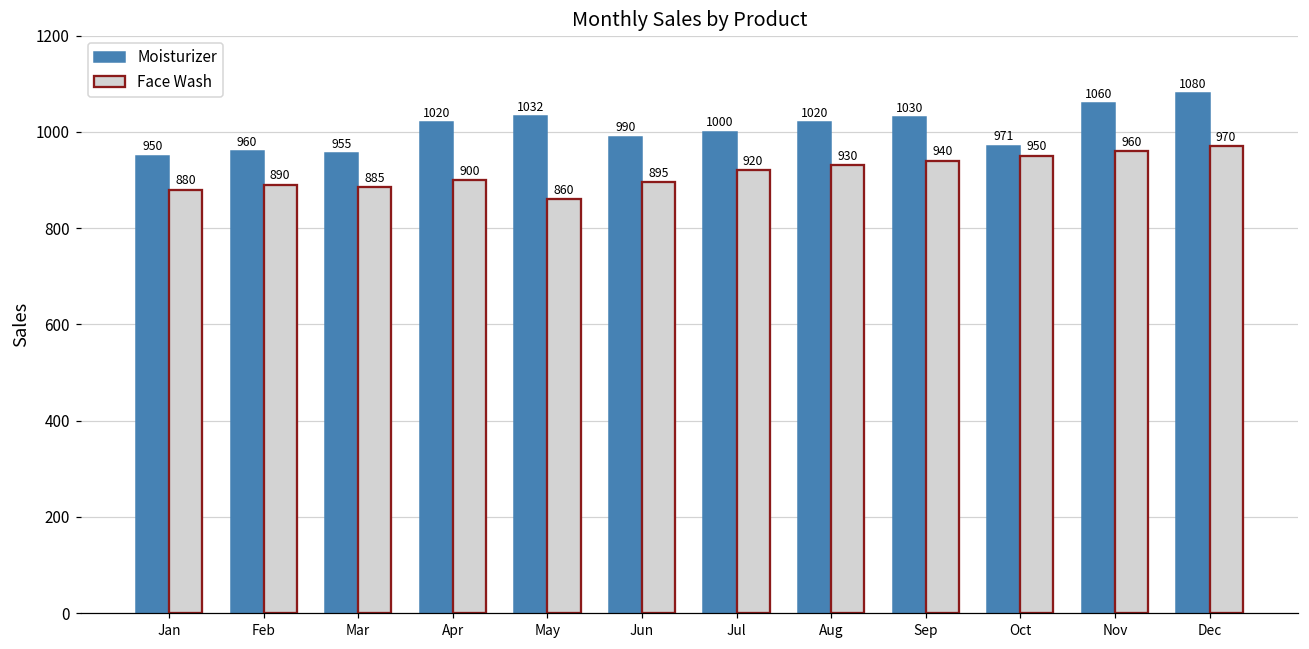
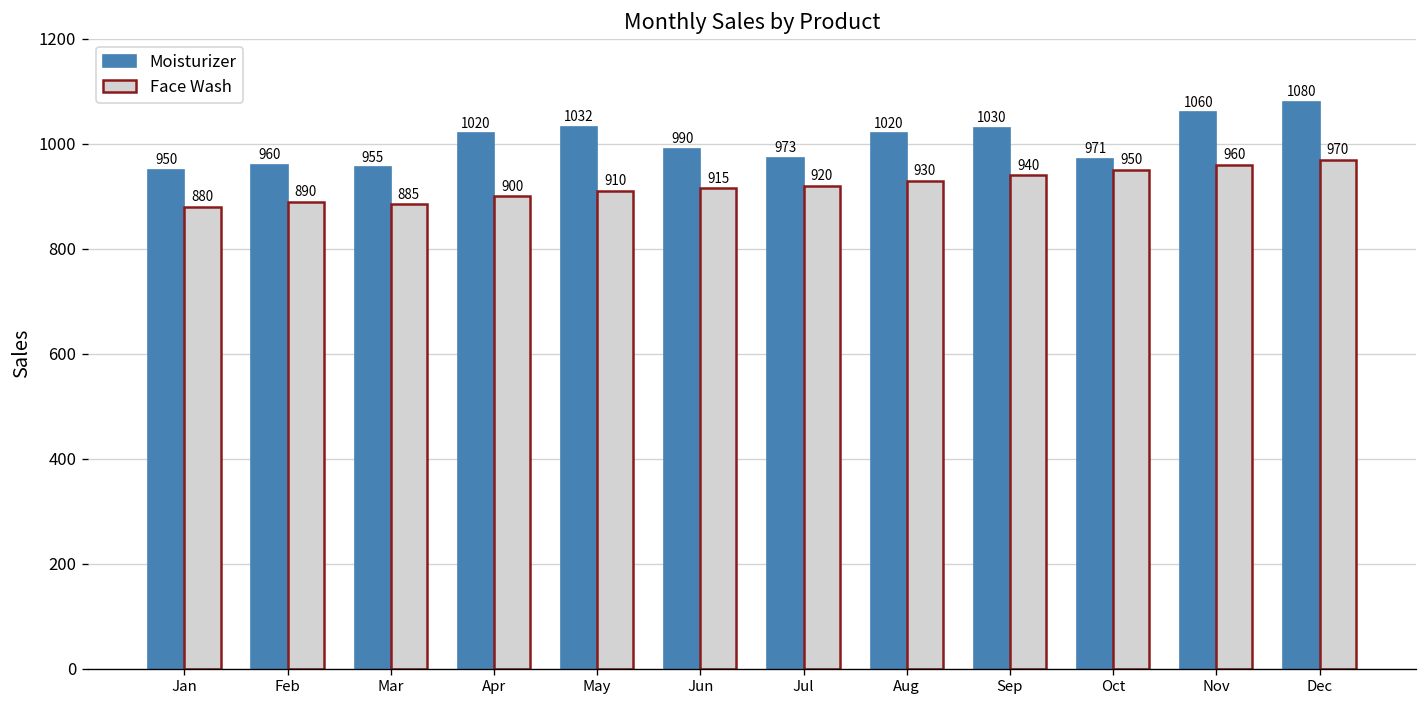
Face Wash, May: 860 -> 910
Face Wash, Jun: 895 -> 915
Moisturizer, Jul: 1000 -> 973
